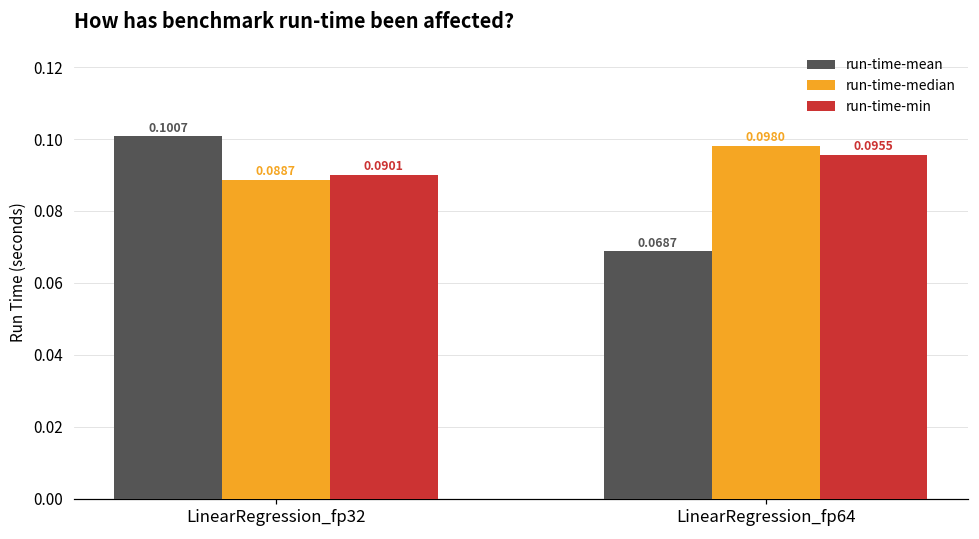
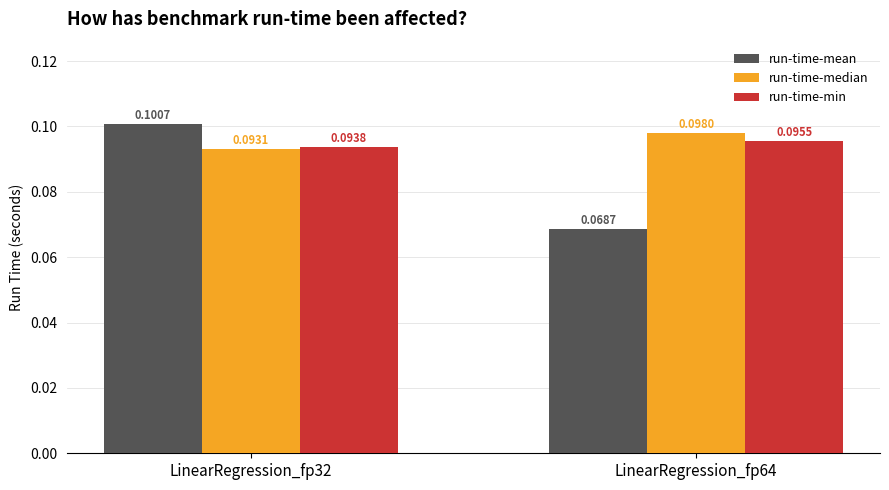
run-time-median, LinearRegression_fp32: 0.0887 -> 0.0931
run-time-min, LinearRegression_fp32: 0.0901 -> 0.0938
